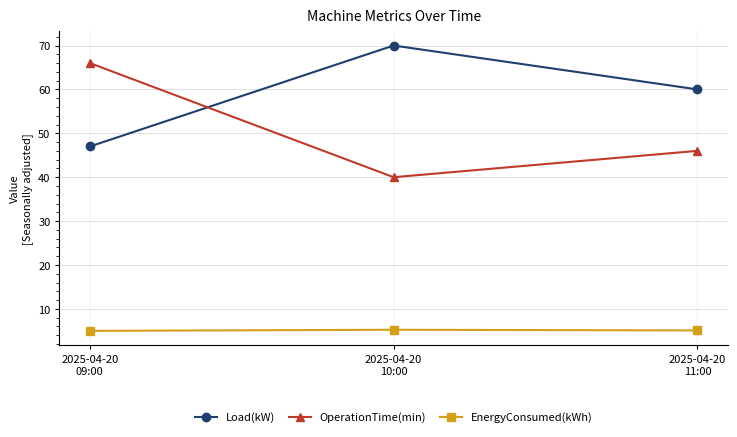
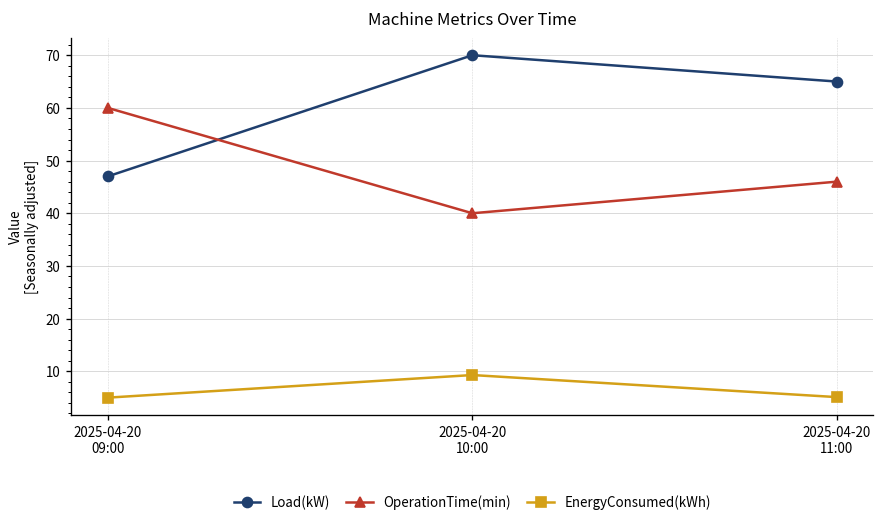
OperationTime(min), 2025-04-20 09:00: 66 -> 60
EnergyConsumed(kWh), 2025-04-20 10:00: 5 -> 9
Load(kW), 2025-04-20 11:00: 60 -> 65
